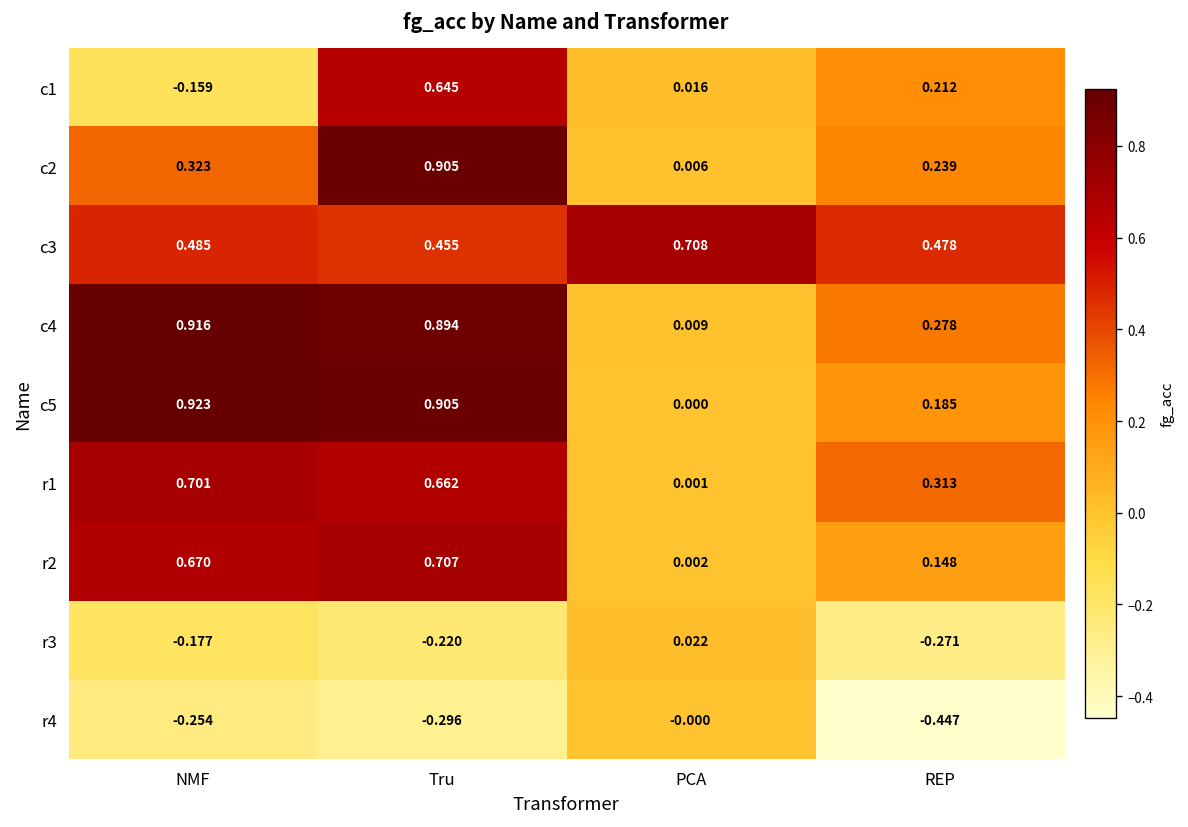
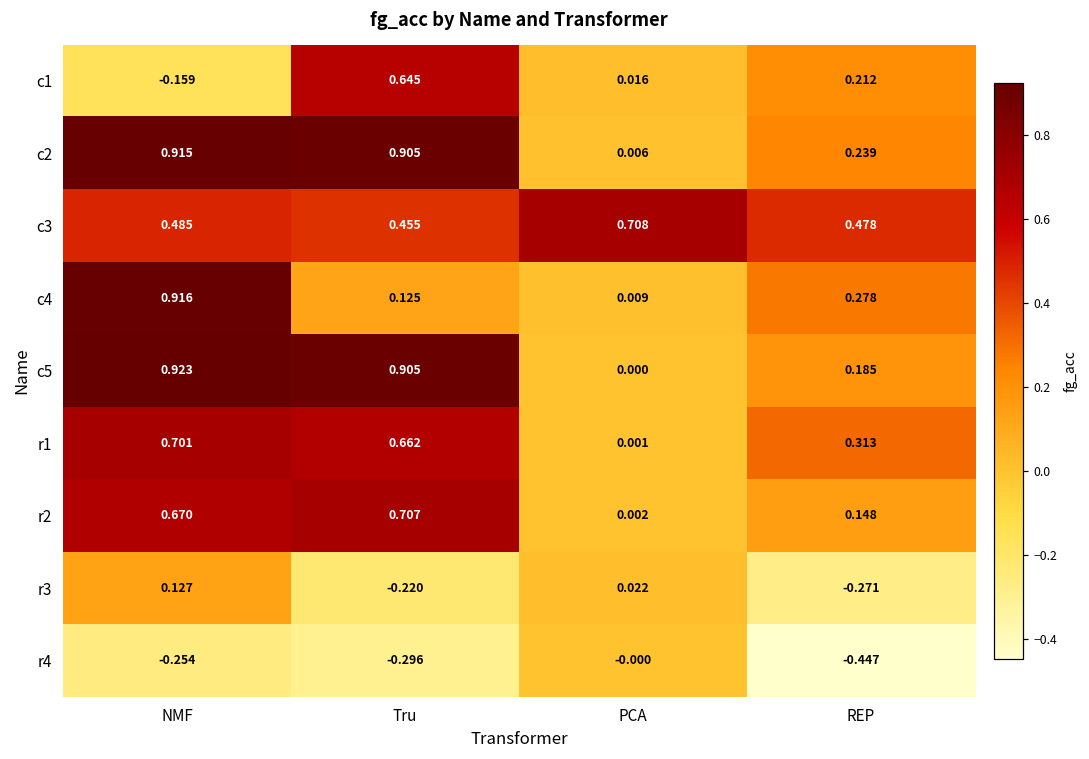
c2, NMF: 0.323 -> 0.915
c4, Tru: 0.894 -> 0.125
r3, NMF: -0.177 -> 0.127
